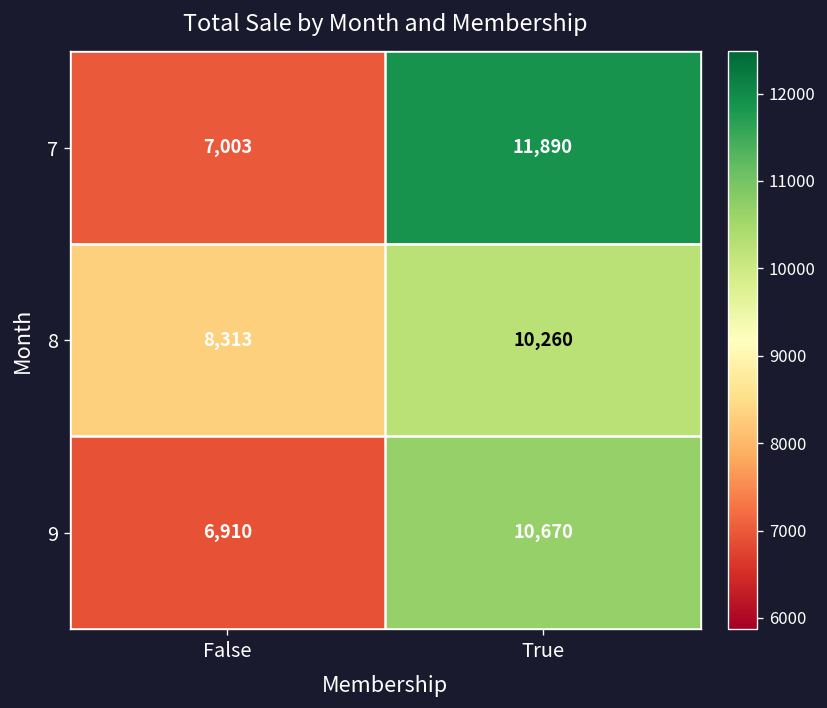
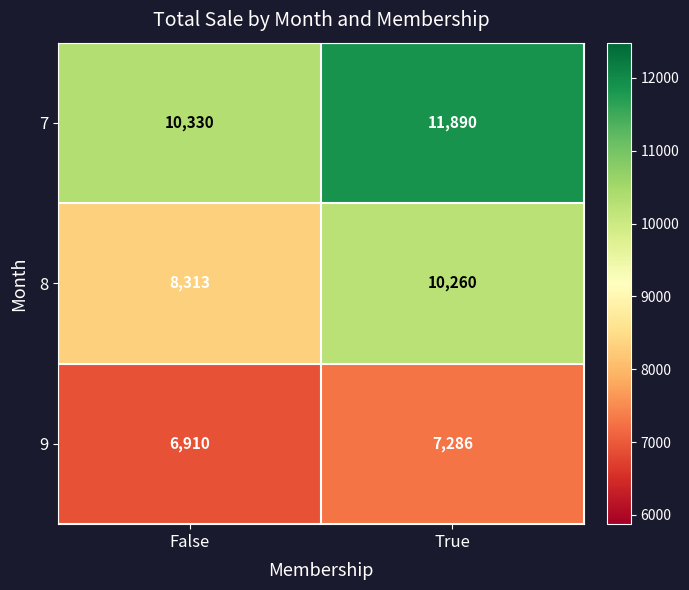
7, False: 7,003 -> 10,330
9, True: 10,670 -> 7,286
